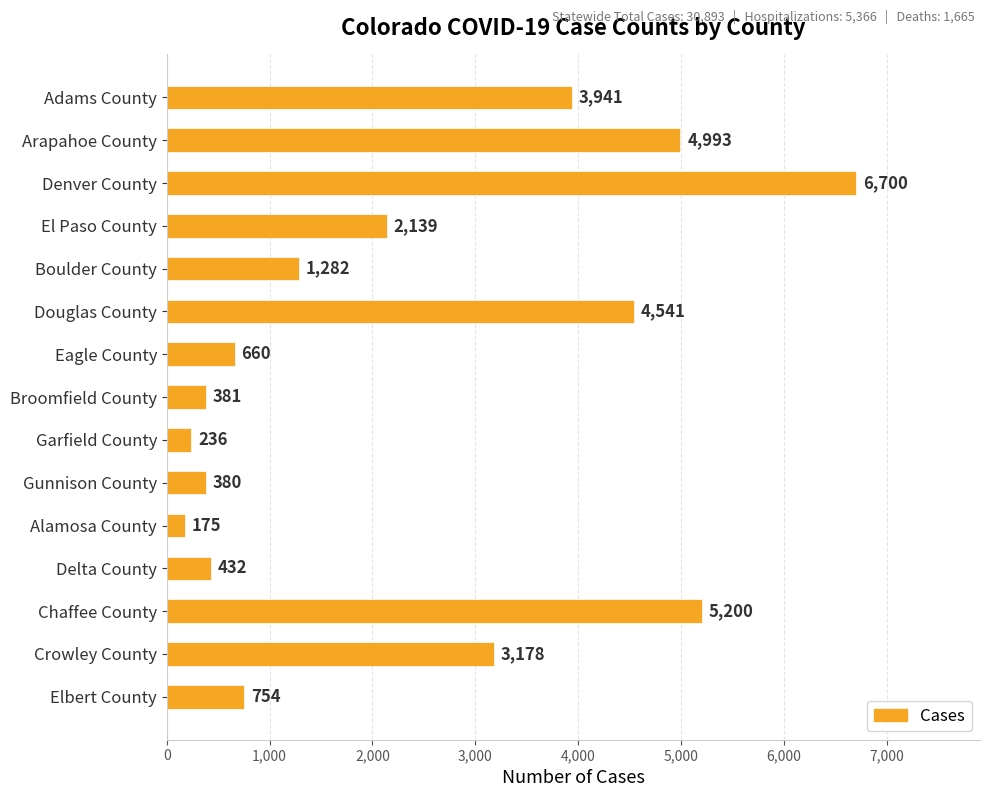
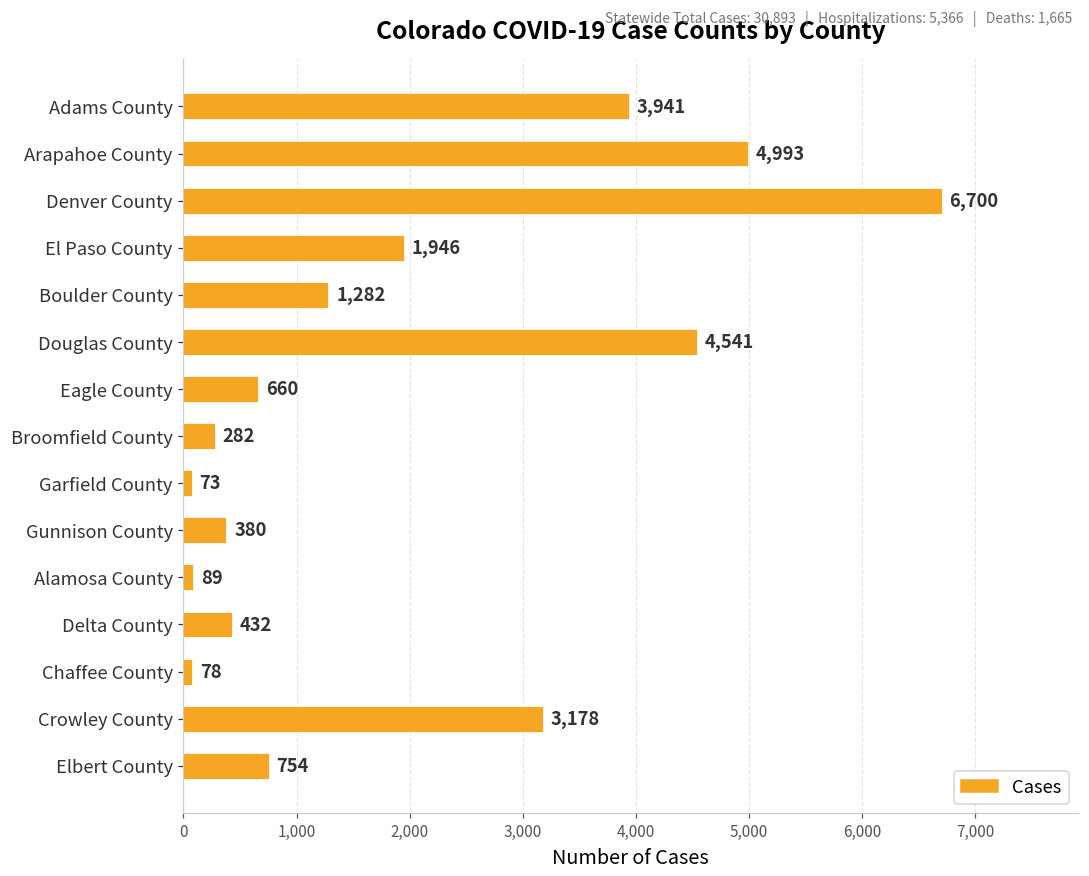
El Paso County: 2,139 -> 1,946
Broomfield County: 381 -> 282
Garfield County: 236 -> 73
Alamosa County: 175 -> 89
Chaffee County: 5,200 -> 78
